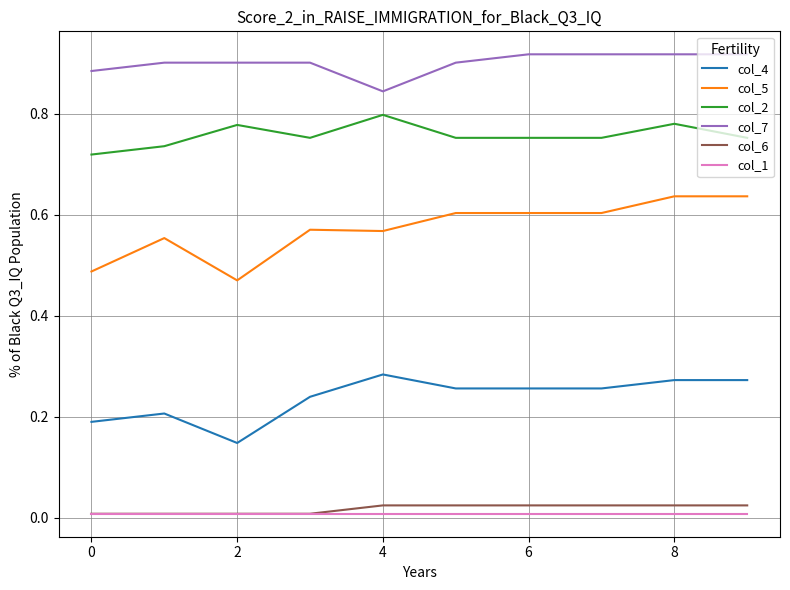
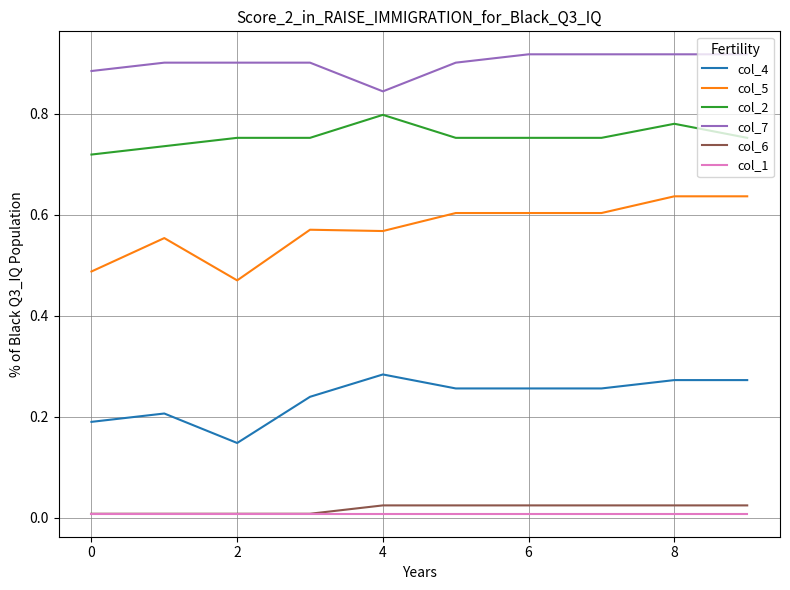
col_2, 2: 0.78 -> 0.75
